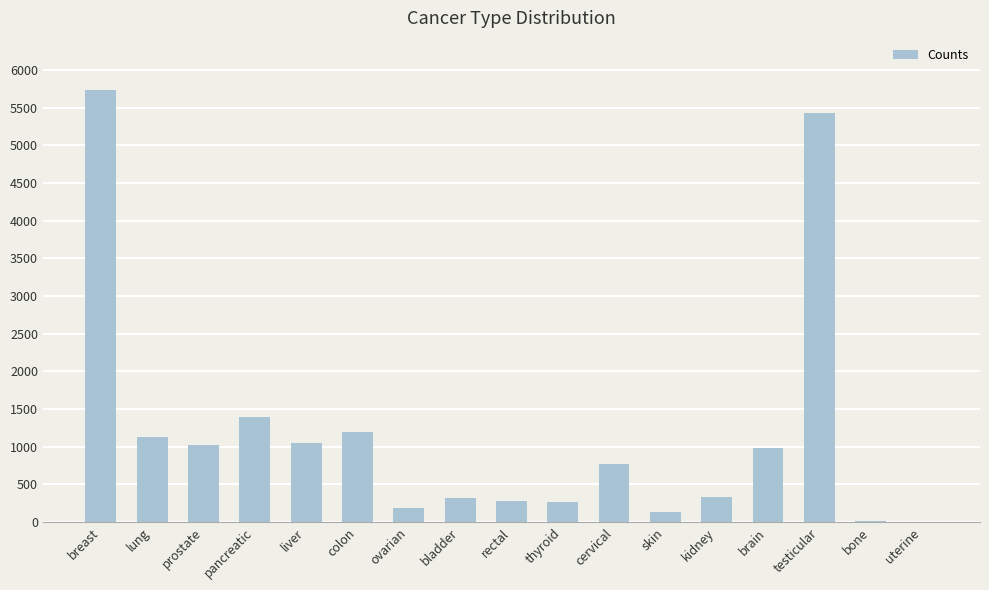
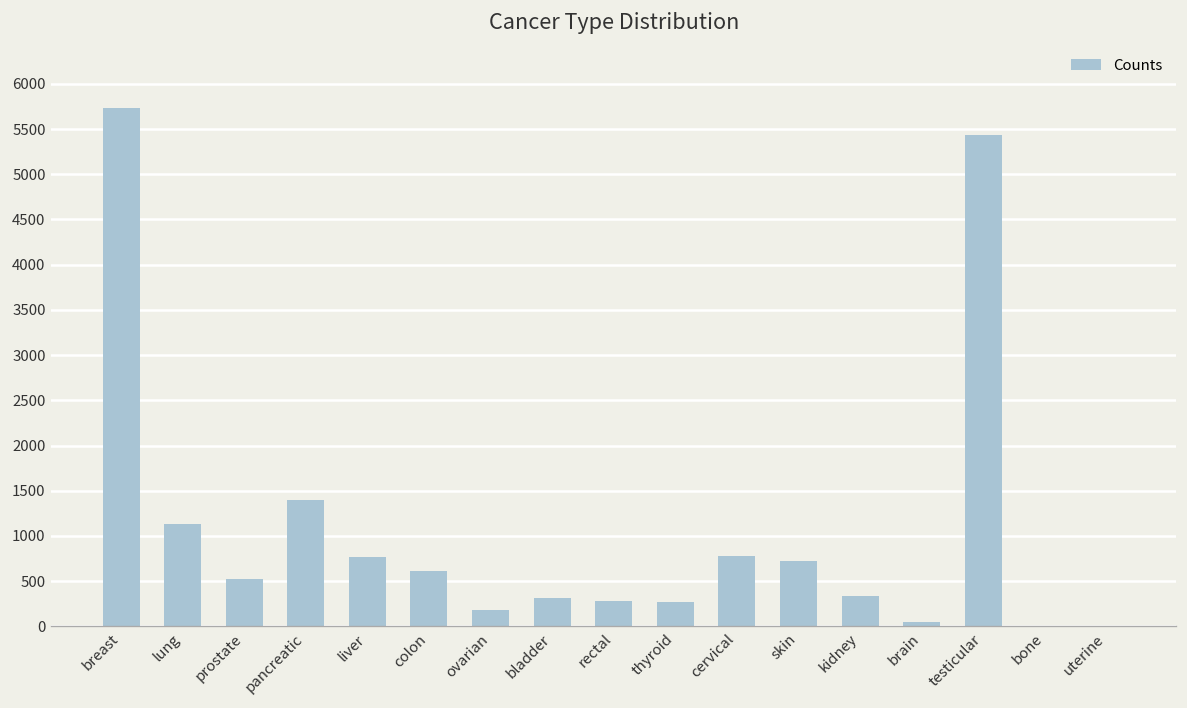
prostate: 1000 -> 500
liver: 1000 -> 800
colon: 1200 -> 600
skin: 100 -> 700
brain: 1000 -> 100
